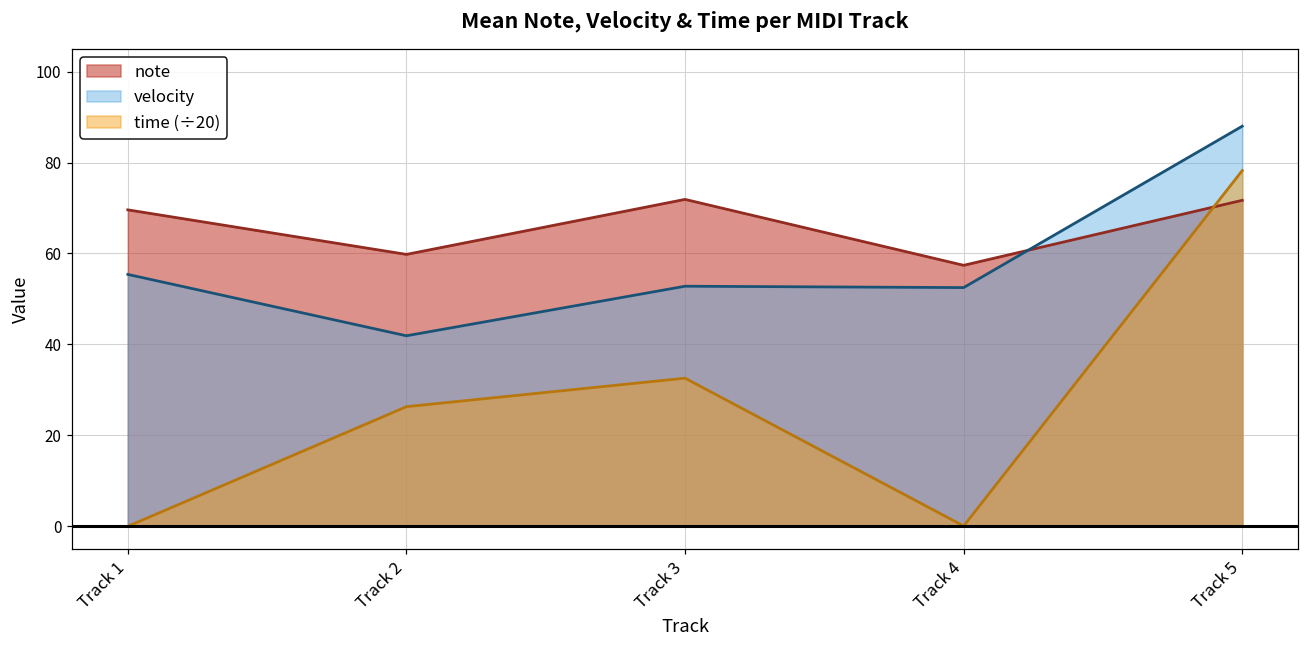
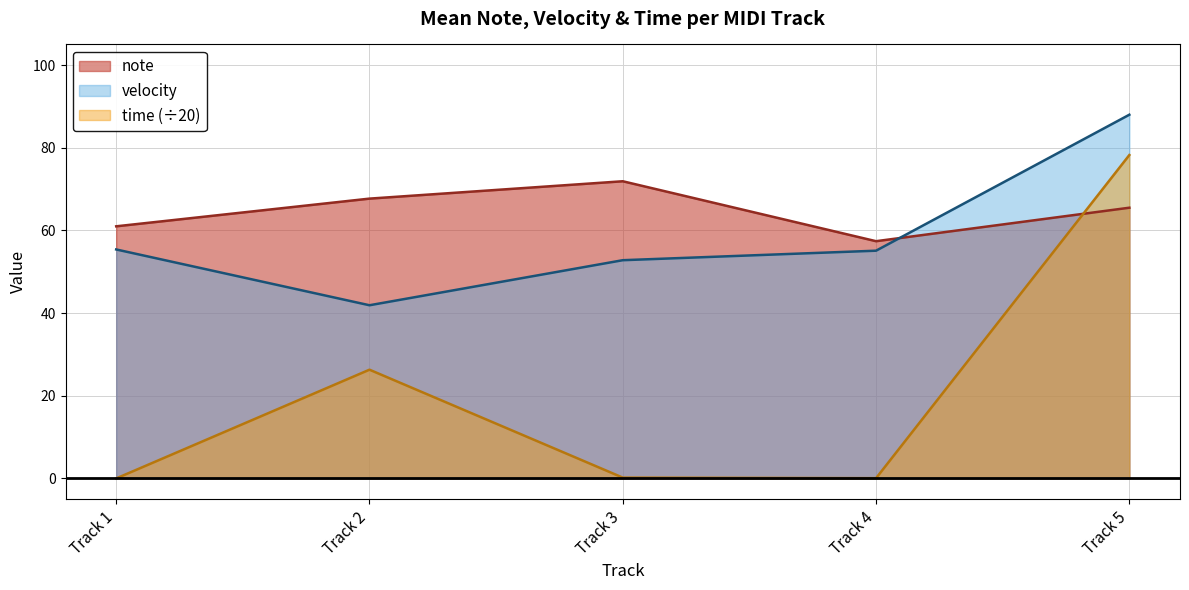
note, Track 1: 70 -> 61
note, Track 2: 60 -> 68
time (÷20), Track 3: 33 -> 0
velocity, Track 4: 53 -> 55
note, Track 5: 72 -> 66
